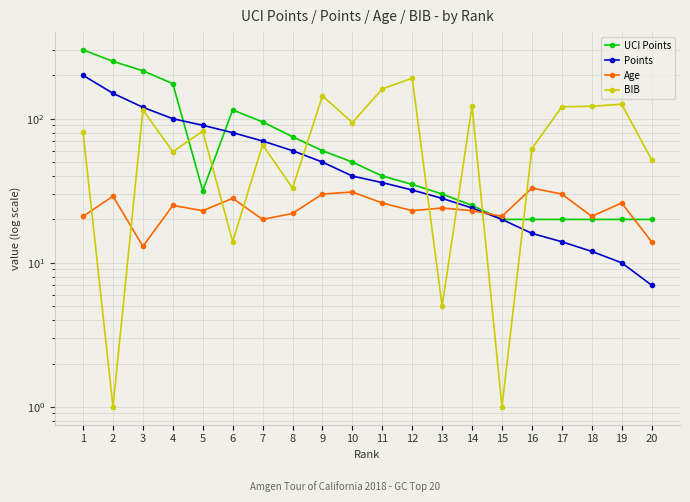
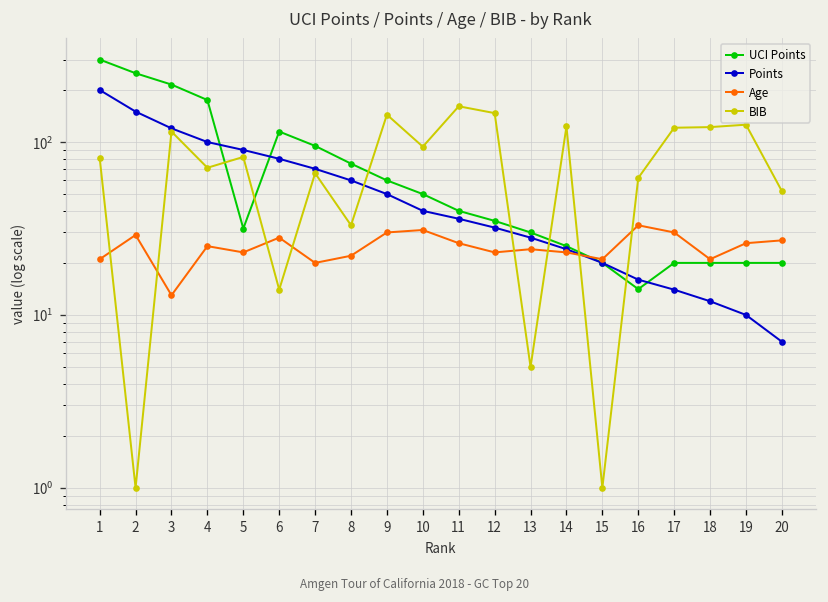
BIB, 4: 59 -> 70
BIB, 12: 190 -> 150
UCI Points, 16: 20 -> 14
Age, 20: 14 -> 27
